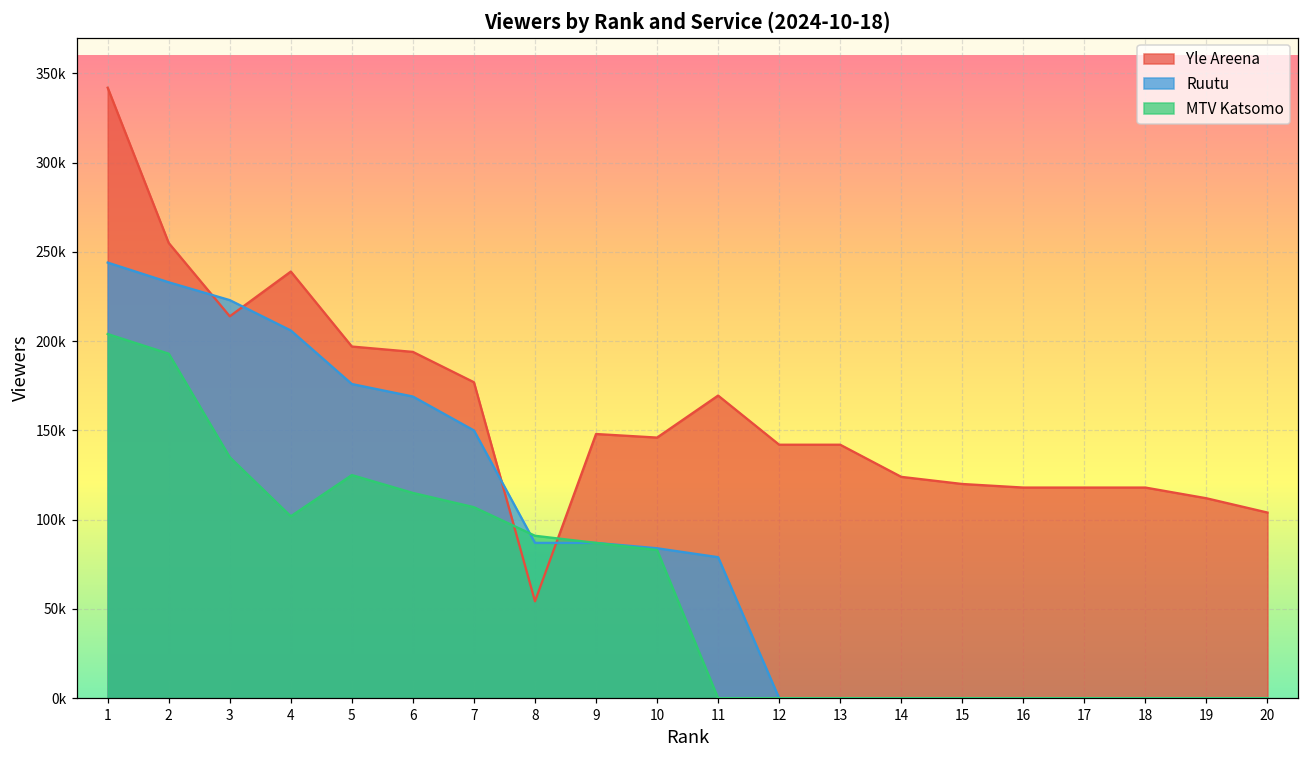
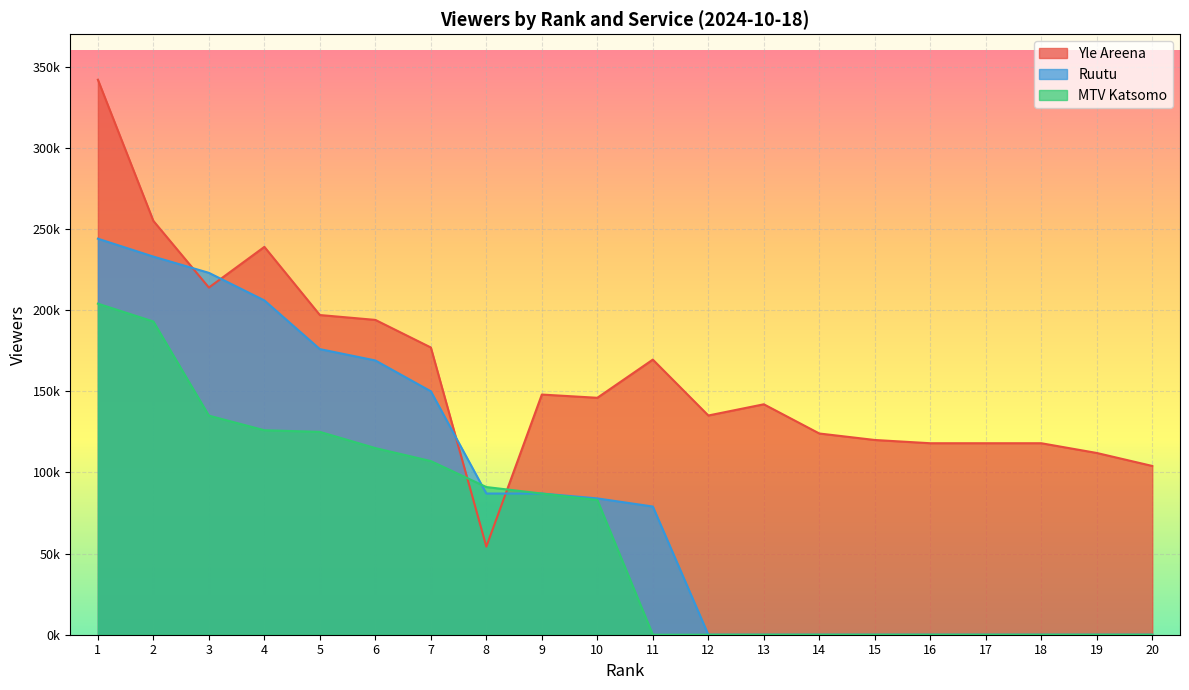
MTV Katsomo, 4: 102000 -> 126000
Yle Areena, 12: 142000 -> 135000
